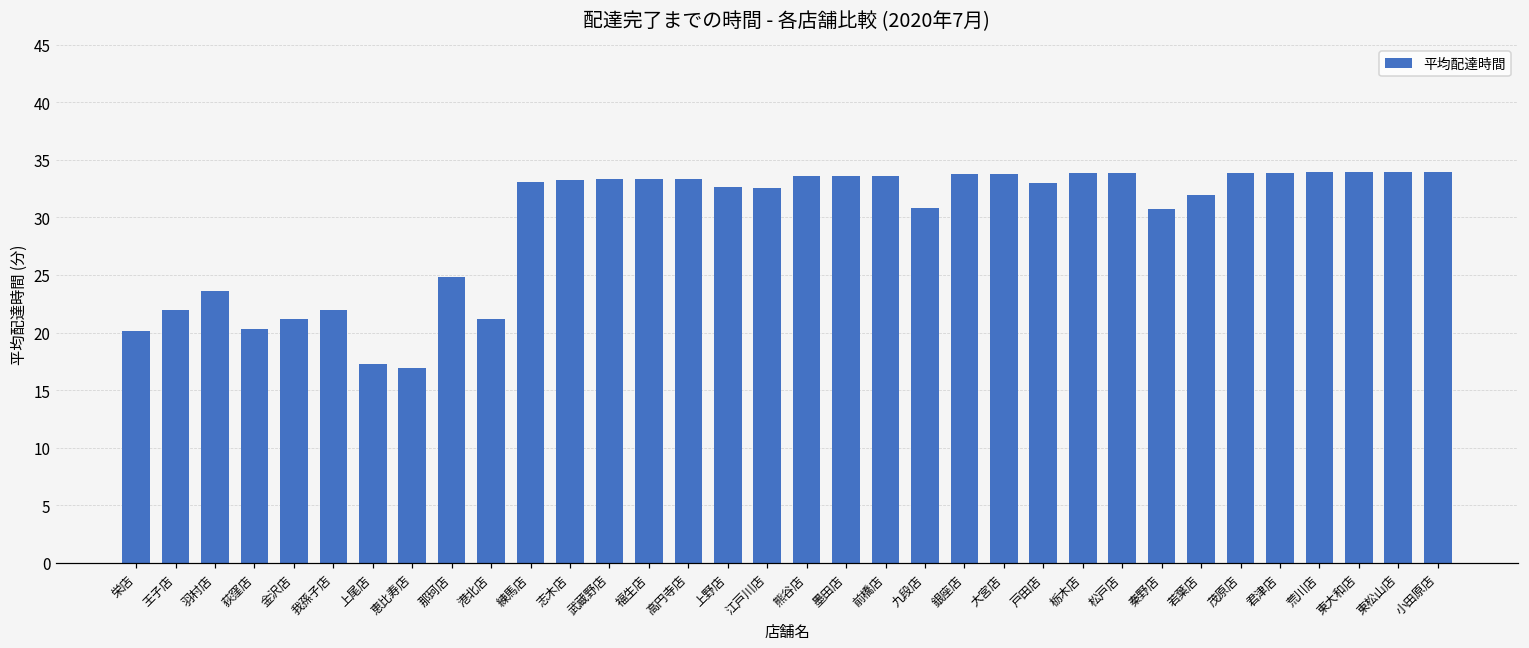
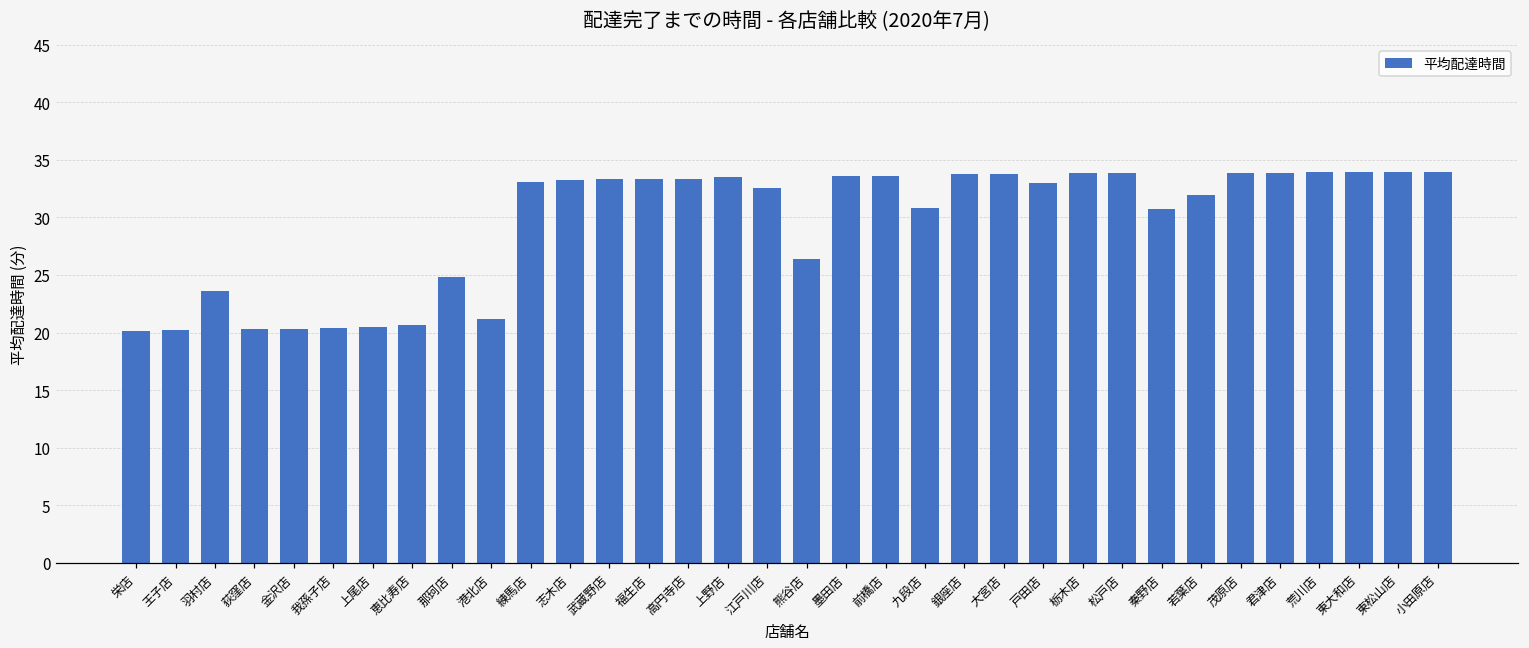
王子店: 21.9 -> 20.2
金沢店: 21.2 -> 20.3
我孫子店: 21.9 -> 20.4
上尾店: 17.3 -> 20.5
恵比寿店: 16.9 -> 20.7
上野店: 32.7 -> 33.5
熊谷店: 33.6 -> 26.4
